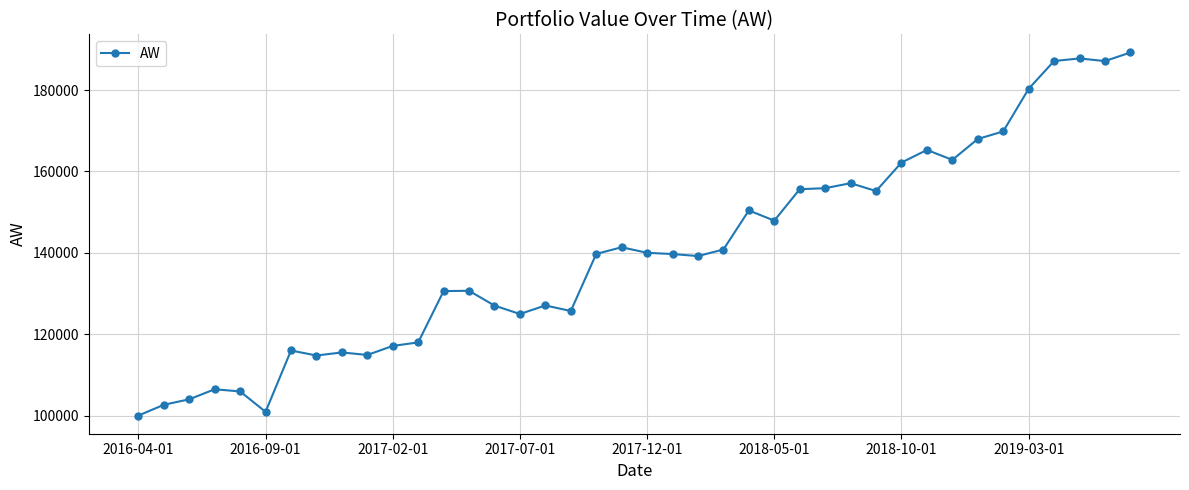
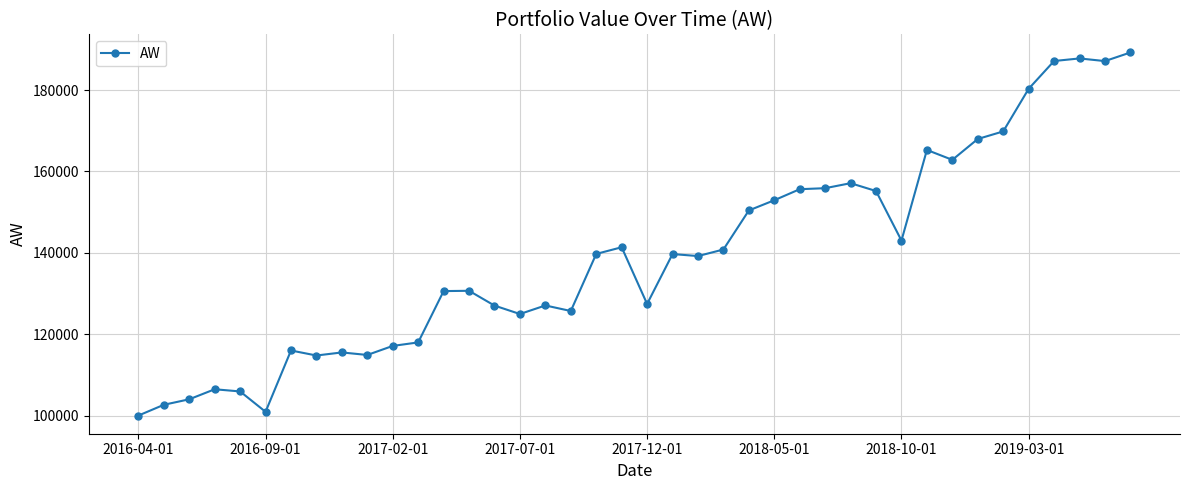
2017-12-01: 140000 -> 127000
2018-05-01: 148000 -> 153000
2018-10-01: 162000 -> 143000
